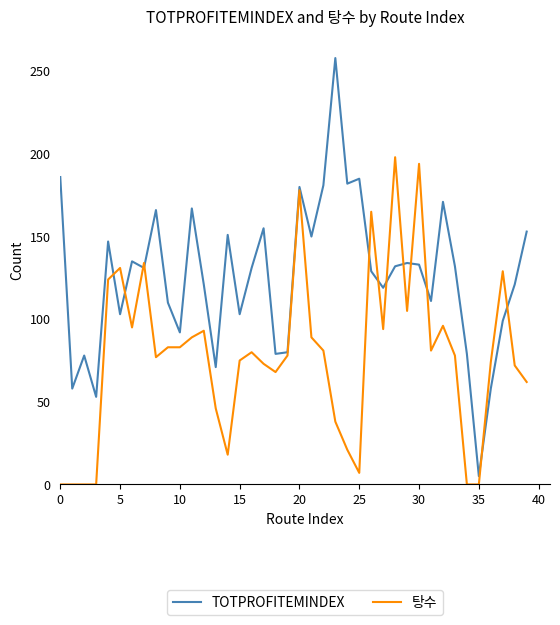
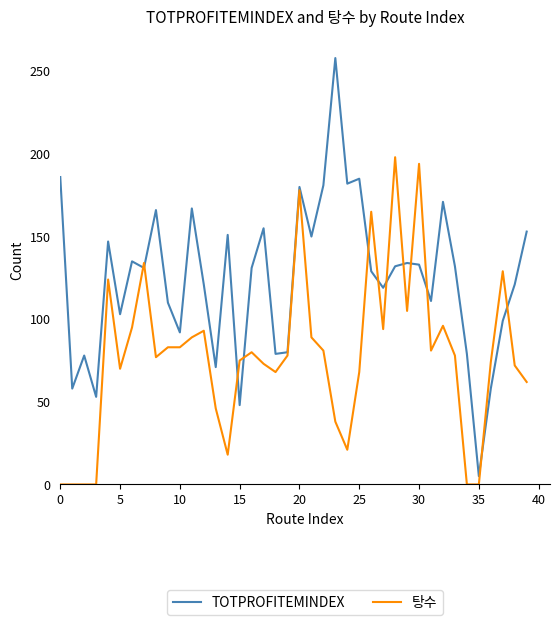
탕수, 5: 131 -> 70
TOTPROFITEMINDEX, 15: 103 -> 48
탕수, 25: 7 -> 68
